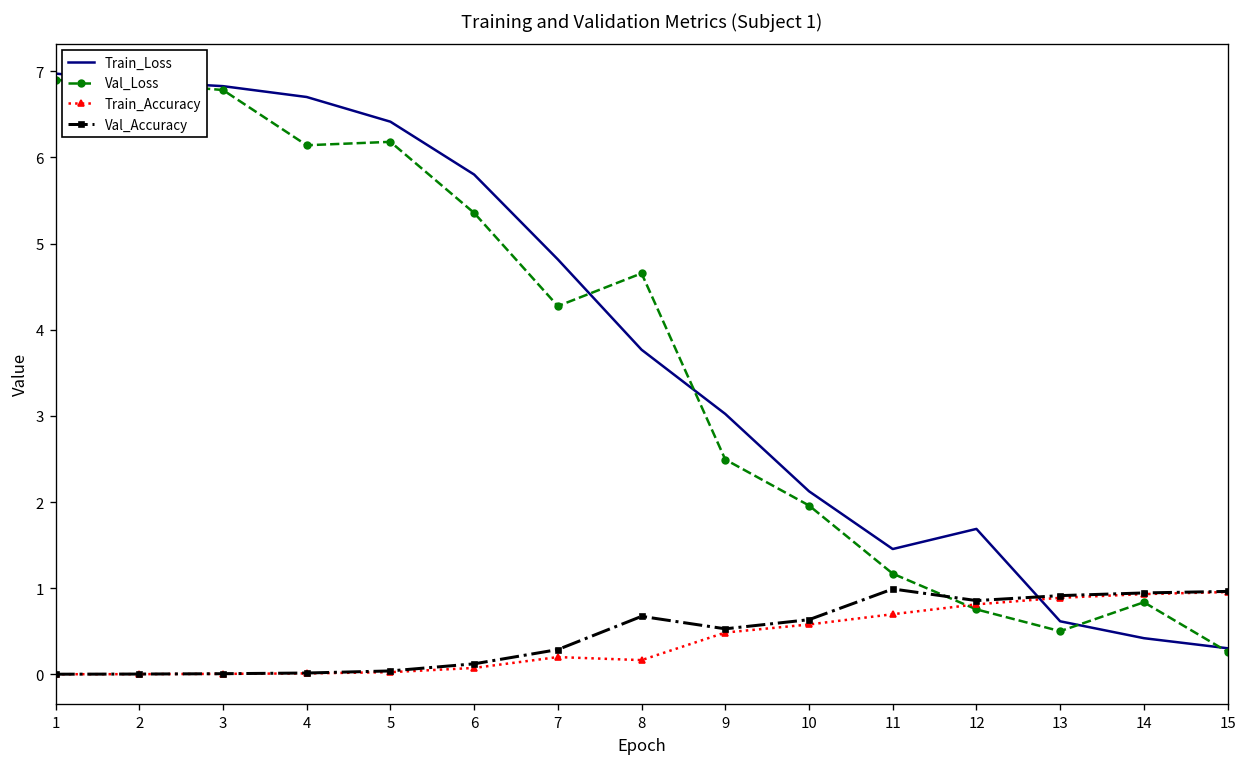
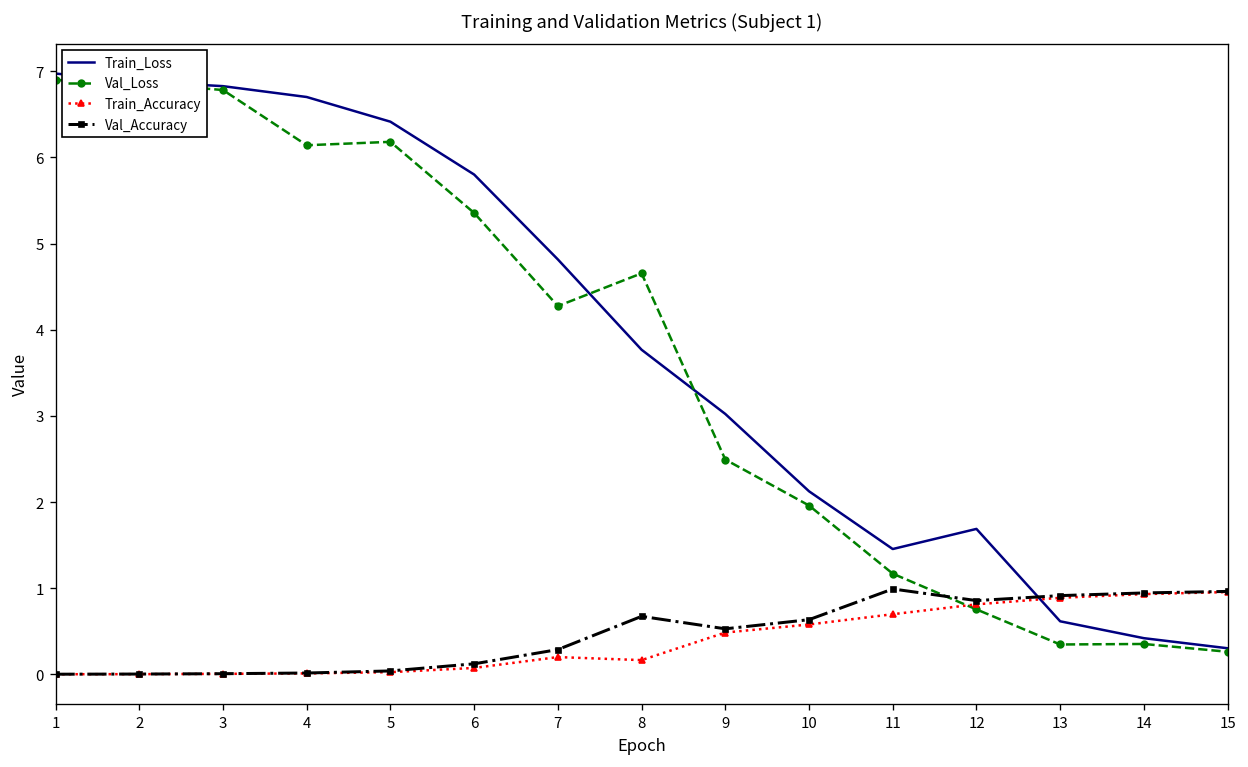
Val_Loss, 13: 0.5 -> 0.3
Val_Loss, 14: 0.8 -> 0.4
